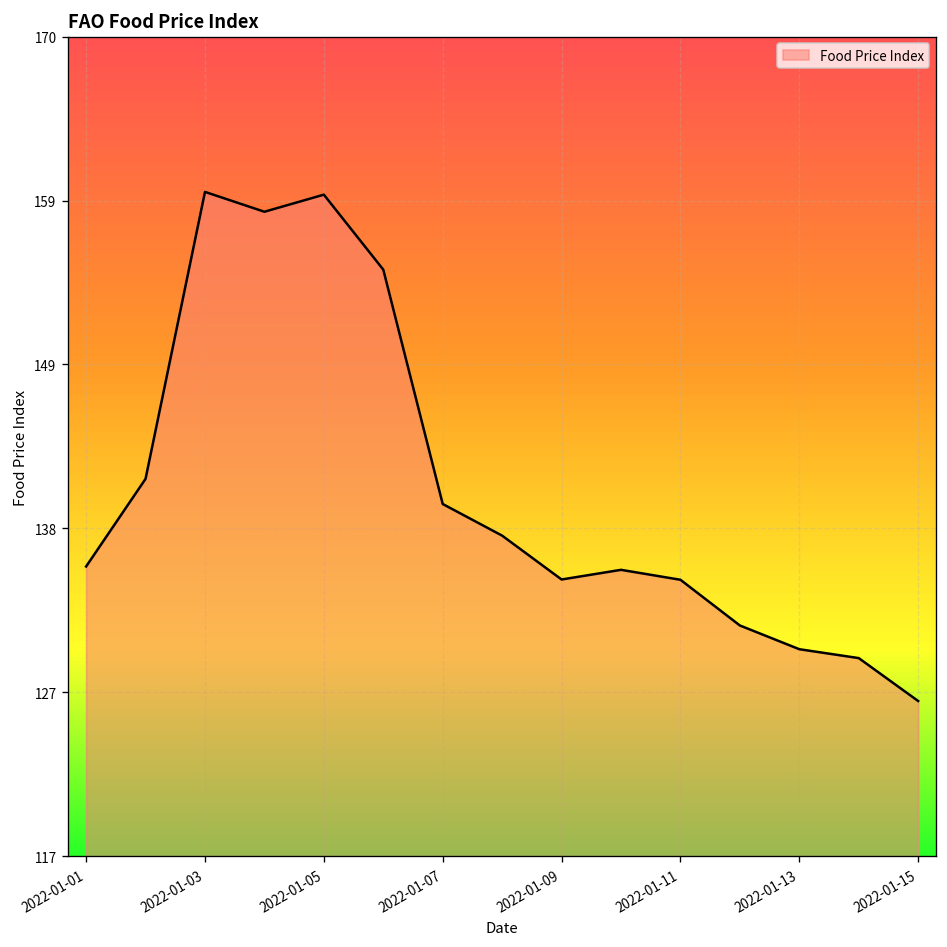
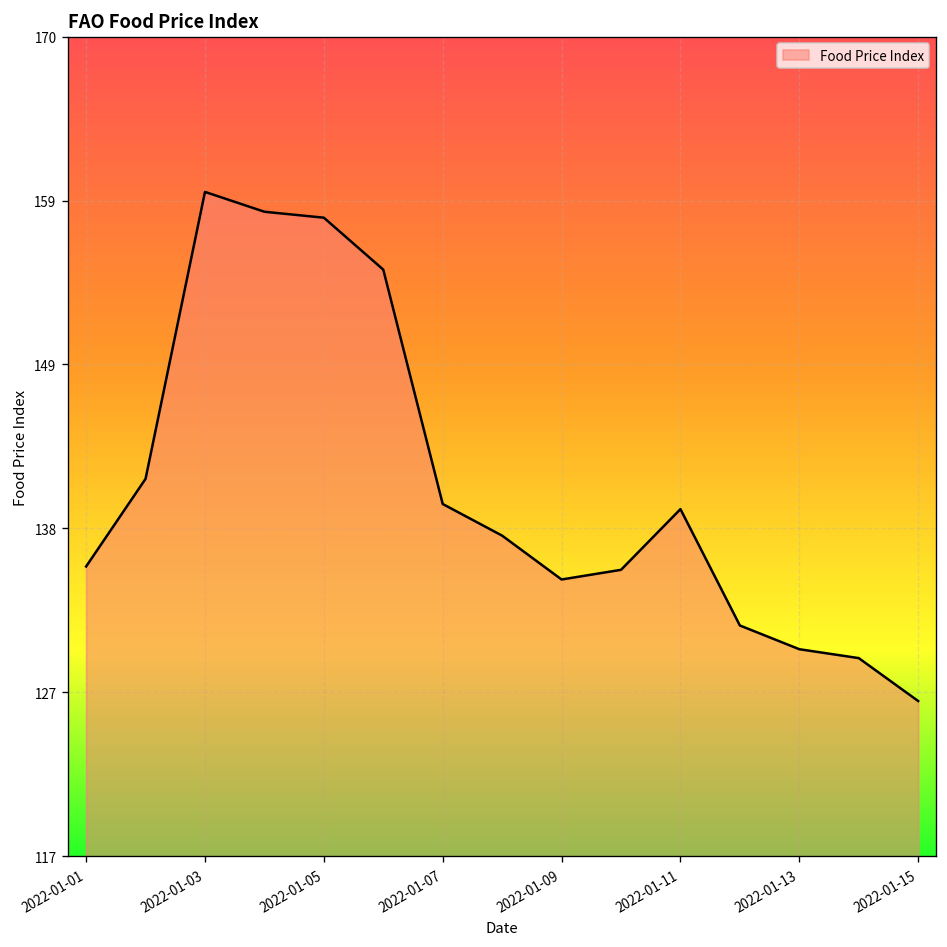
2022-01-05: 159.5 -> 158.1
2022-01-11: 134.7 -> 139.3
